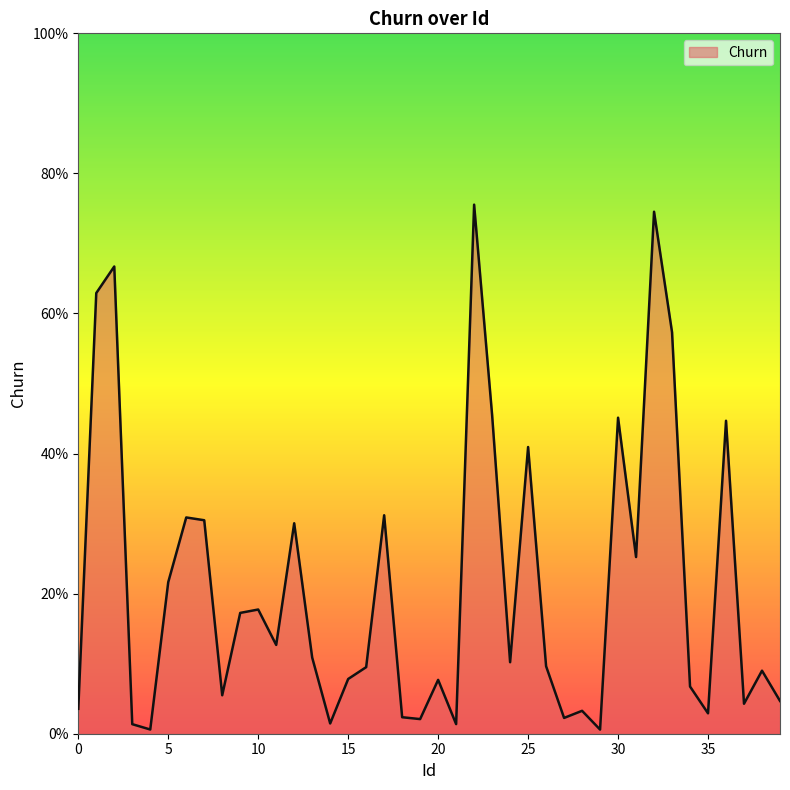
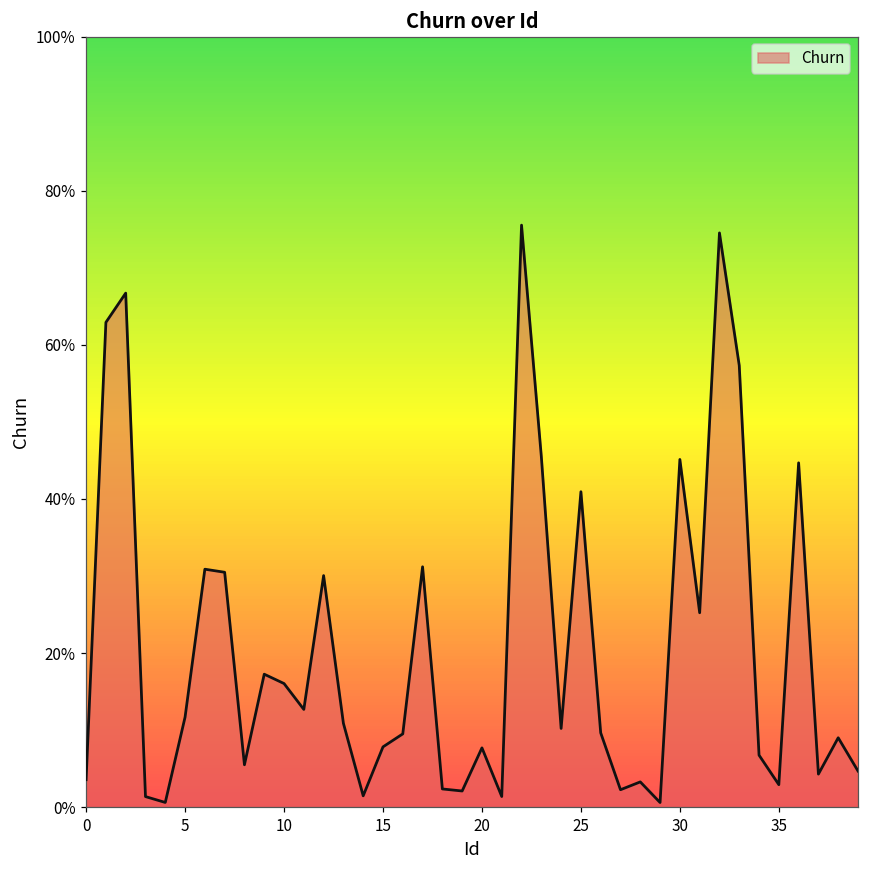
5: 22% -> 12%
10: 18% -> 16%
